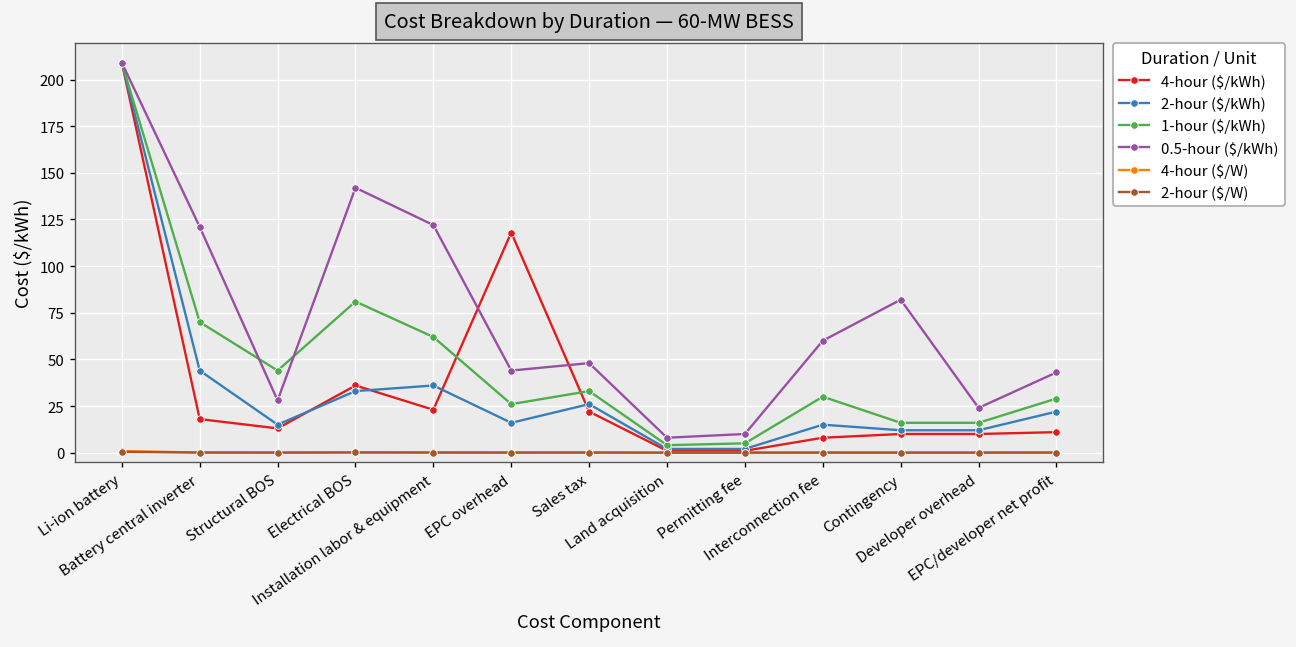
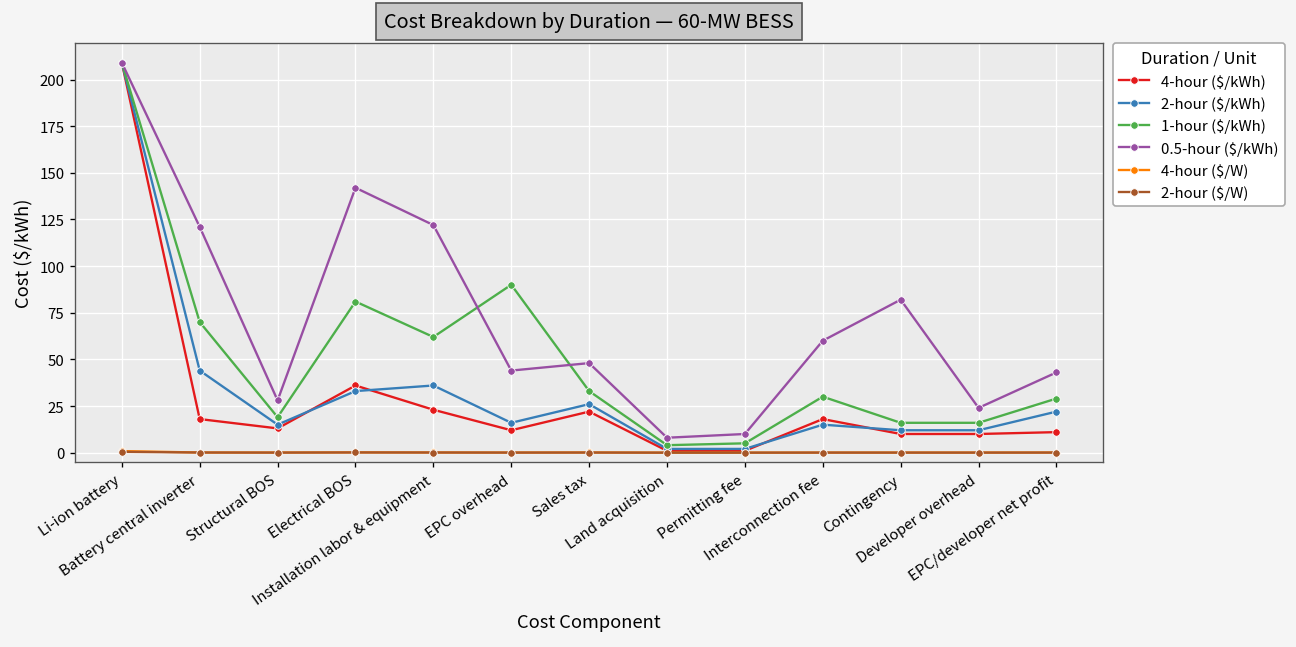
1-hour ($/kWh), Structural BOS: 44 -> 19
4-hour ($/kWh), EPC overhead: 118 -> 12
1-hour ($/kWh), EPC overhead: 26 -> 90
4-hour ($/kWh), Interconnection fee: 8 -> 18
